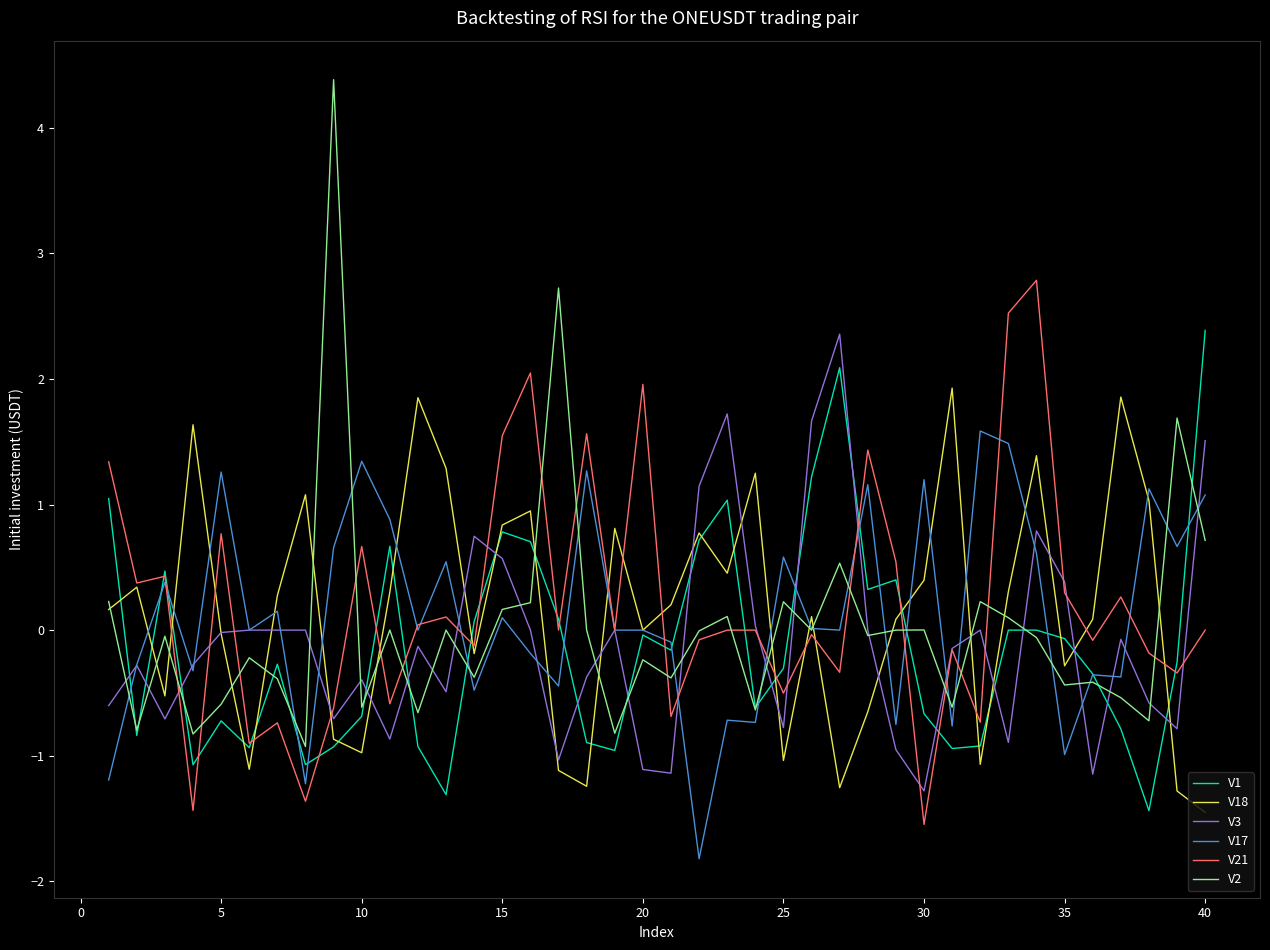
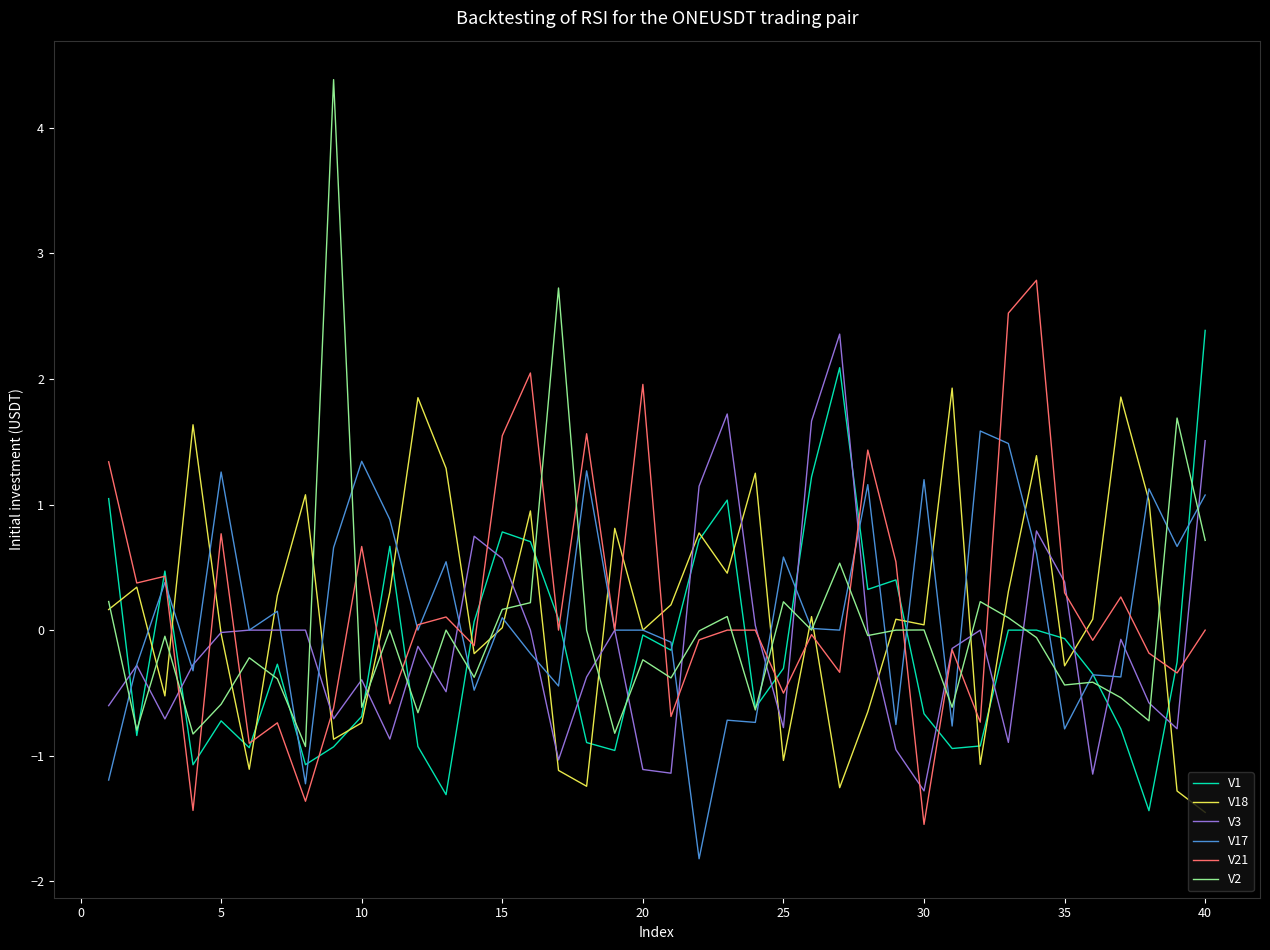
V18, 10: -0.98 -> -0.74
V18, 15: 0.84 -> 0.02
V18, 30: 0.40 -> 0.04
V17, 35: -0.99 -> -0.79
